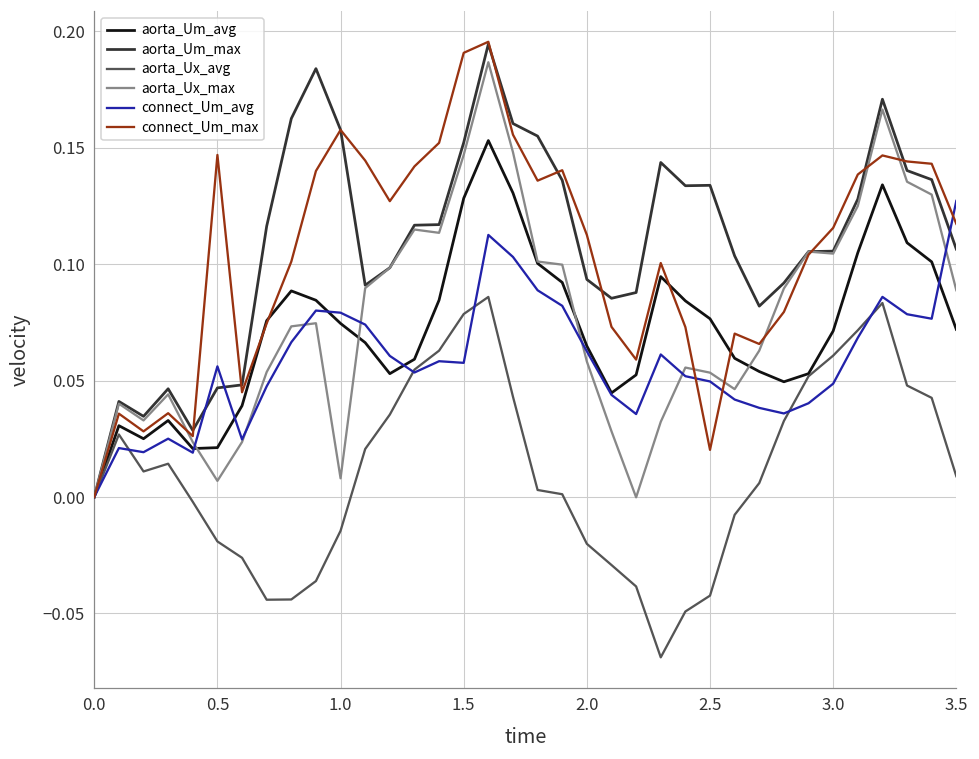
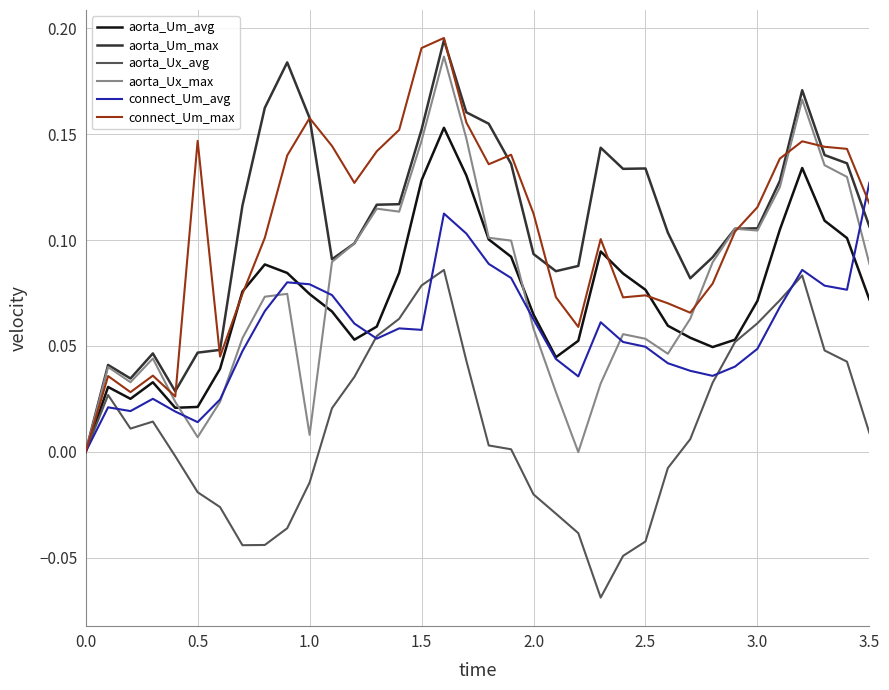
connect_Um_avg, 0.5: 0.056 -> 0.014
connect_Um_max, 2.5: 0.020 -> 0.074
